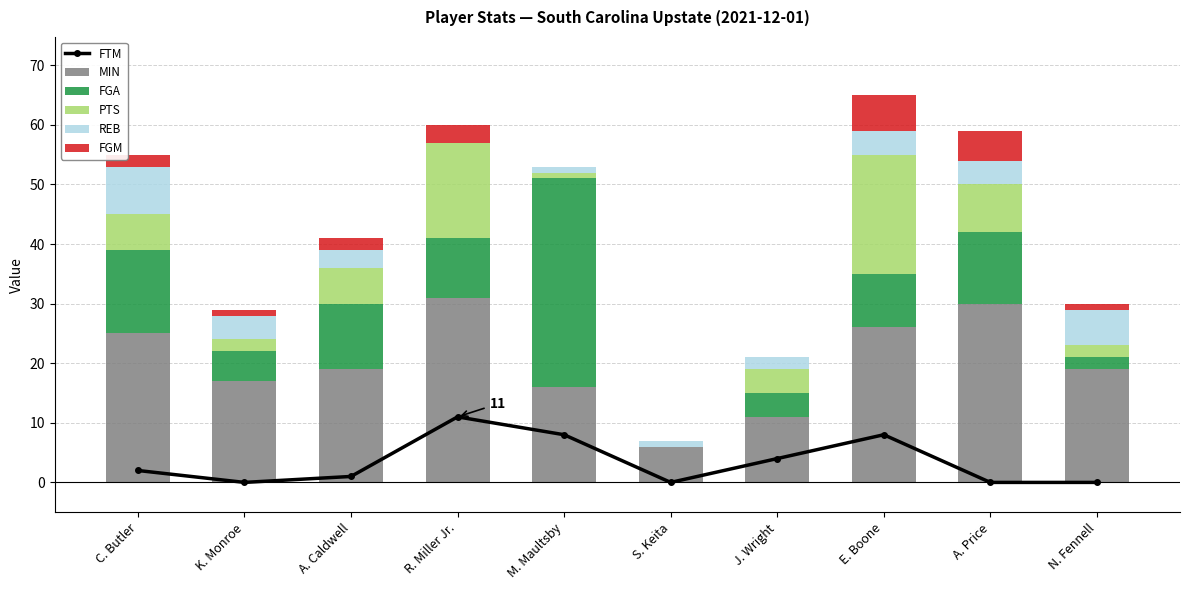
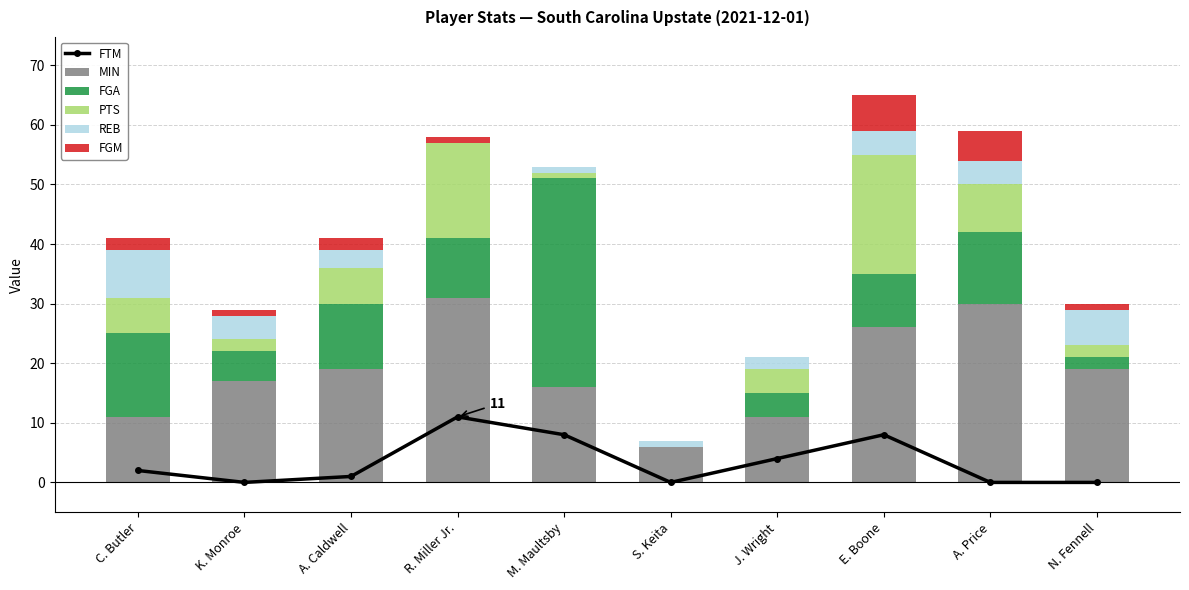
MIN, C. Butler: 25 -> 11
FGM, R. Miller Jr.: 3 -> 1
